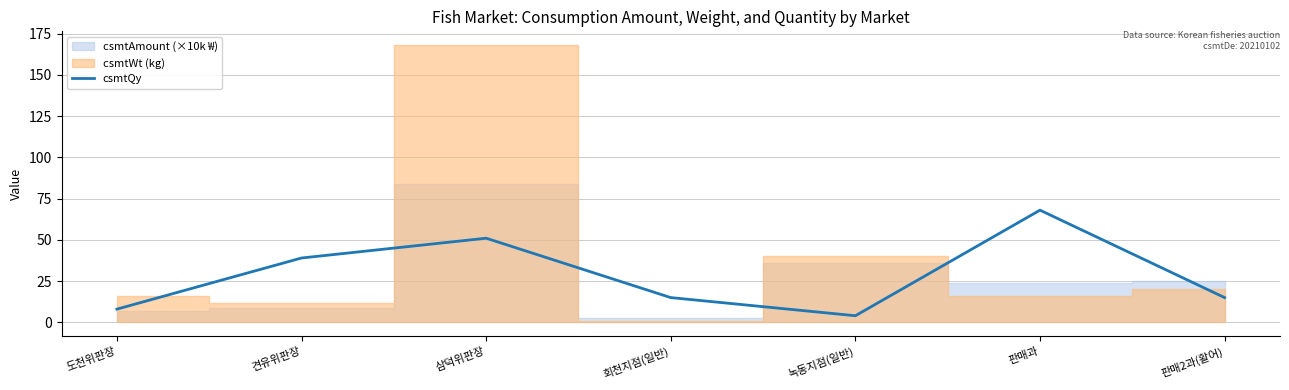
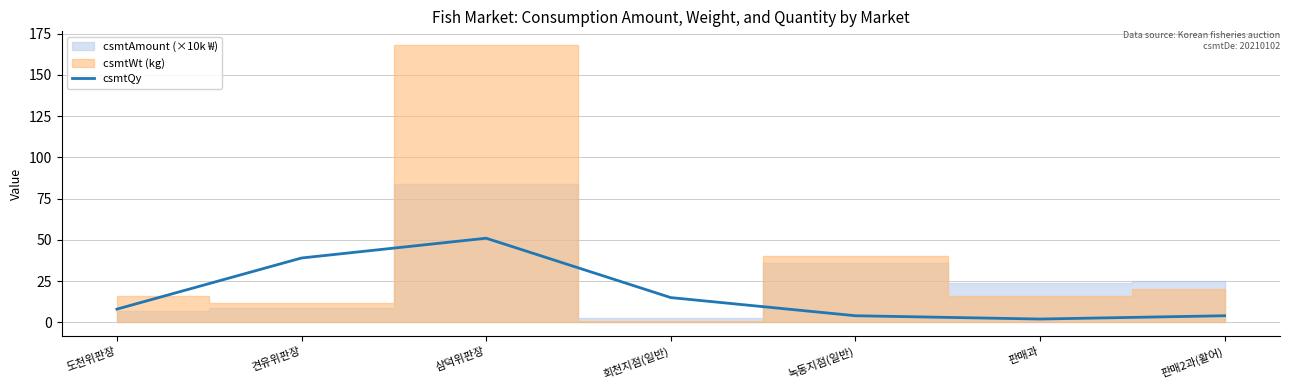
csmtQy, 판매과: 68 -> 2
csmtQy, 판매2과(활어): 15 -> 4
